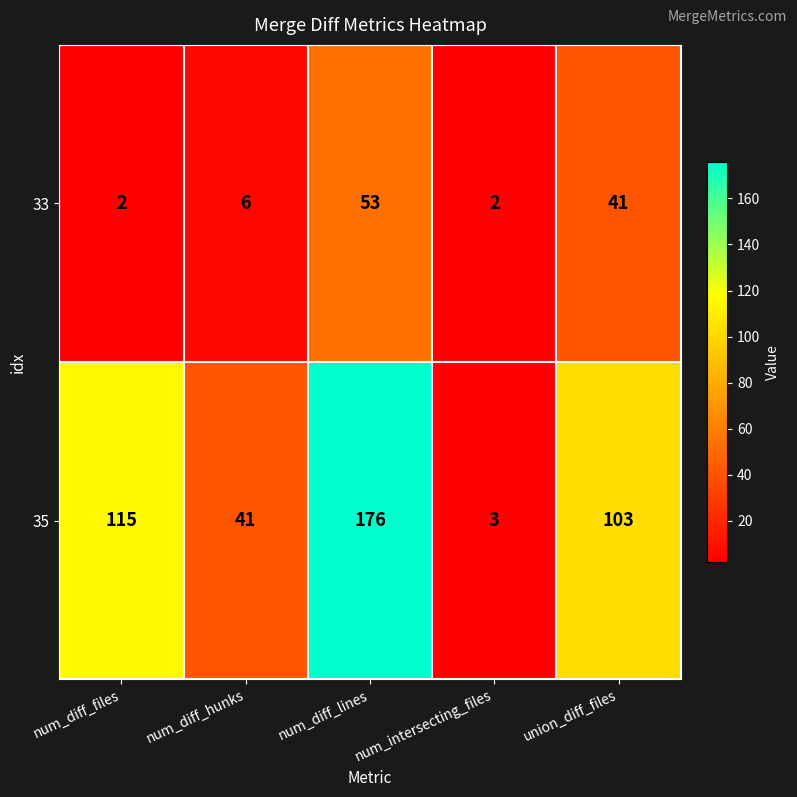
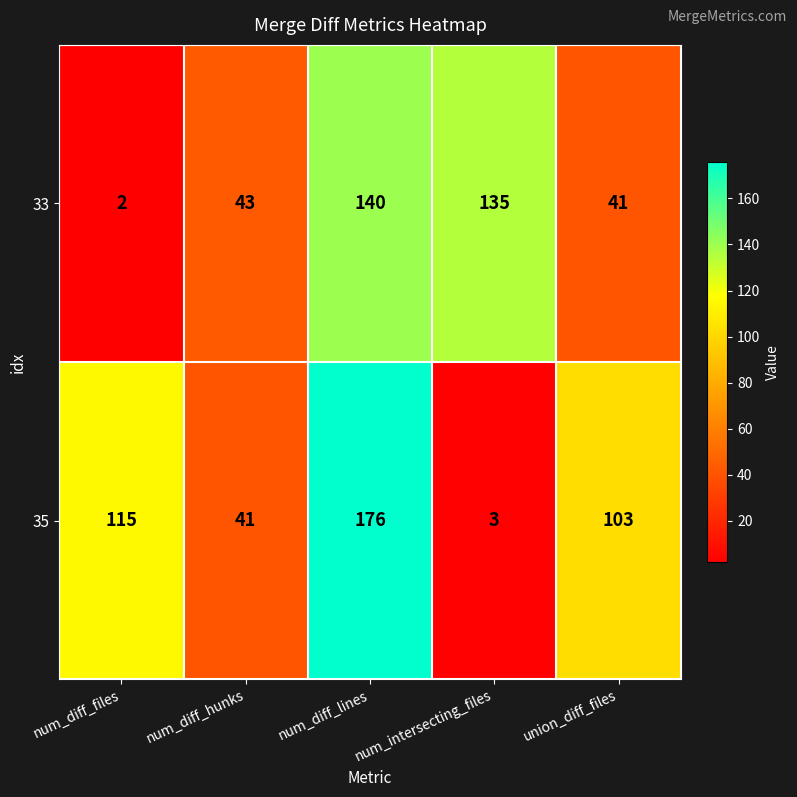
33, num_diff_hunks: 6 -> 43
33, num_diff_lines: 53 -> 140
33, num_intersecting_files: 2 -> 135
